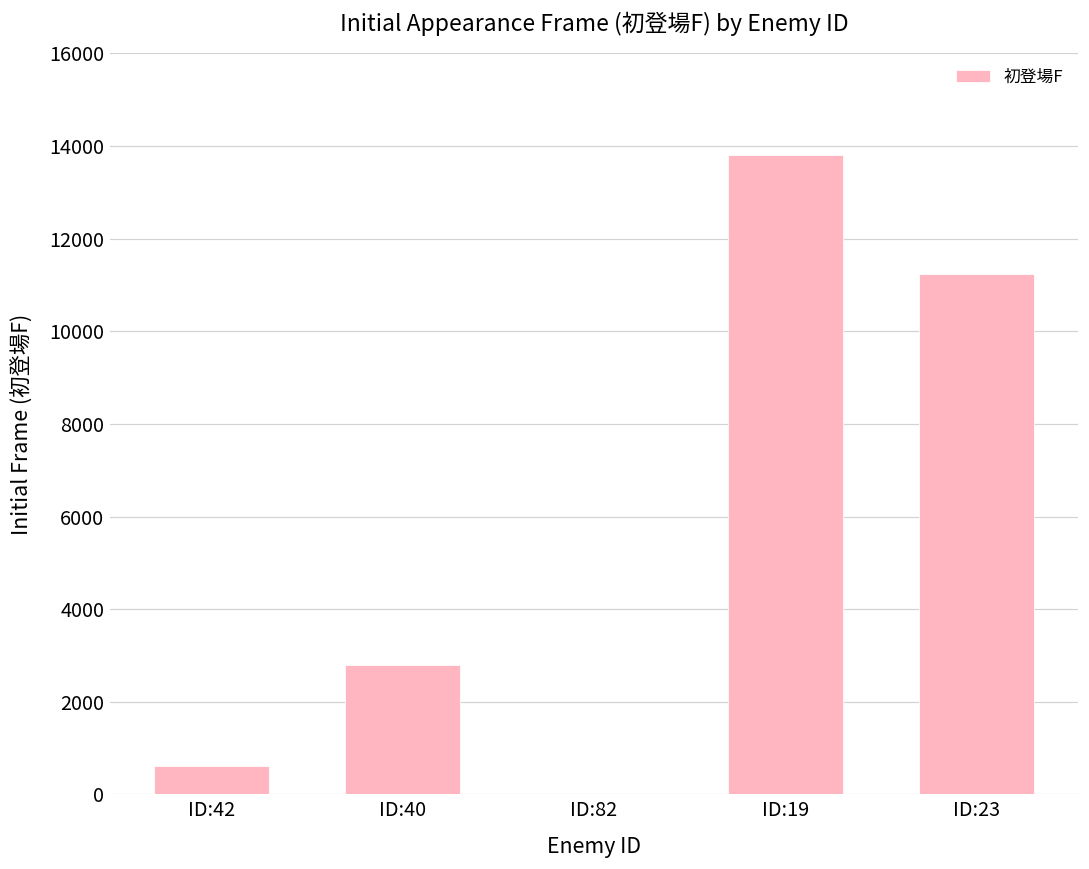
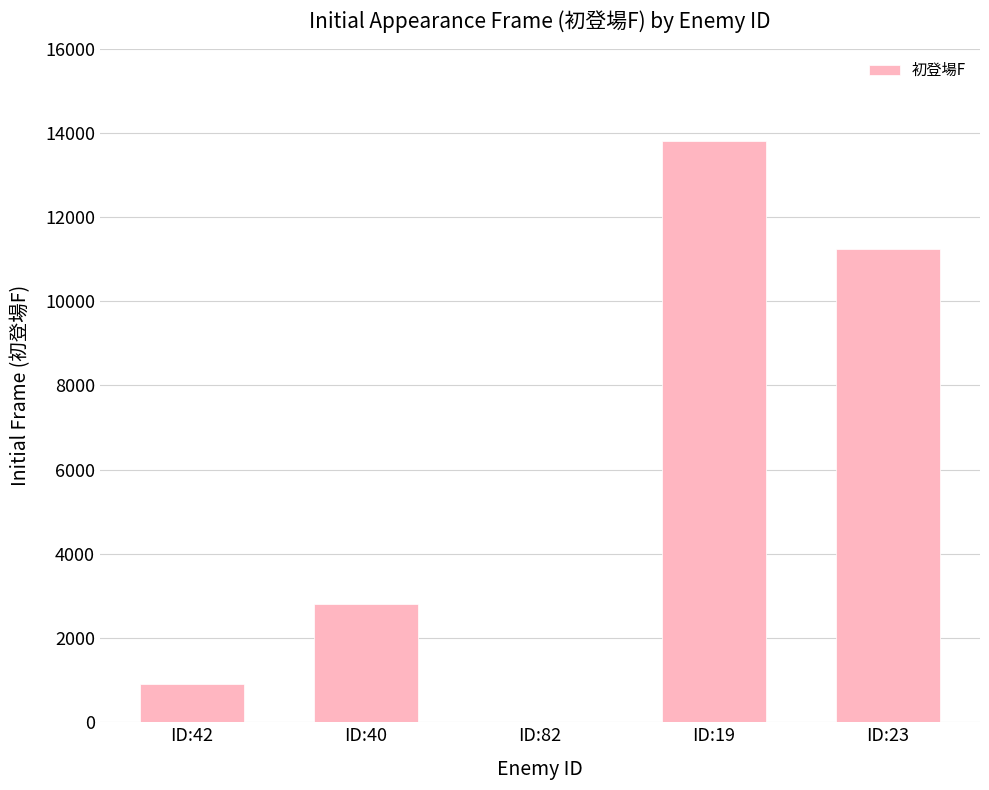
ID:42: 600 -> 900
